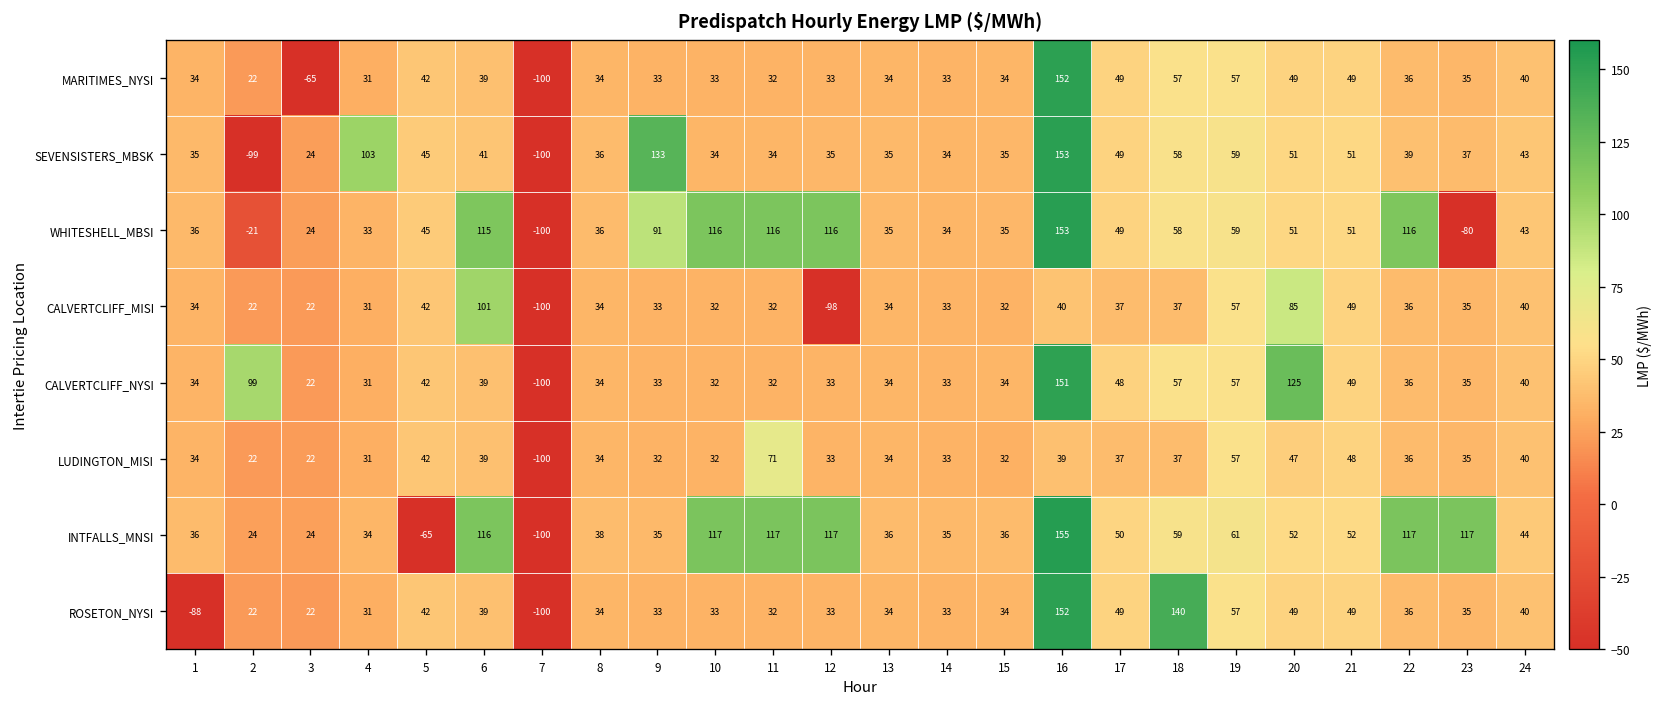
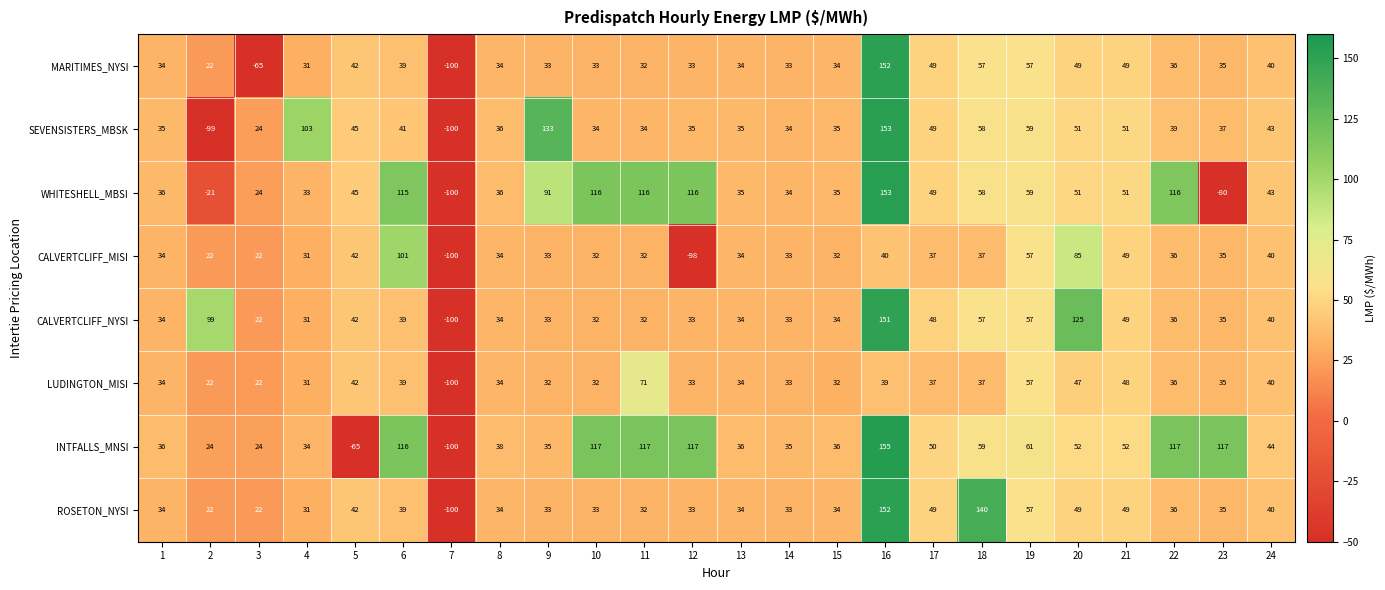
ROSETON_NYSI, 1: -88 -> 34
